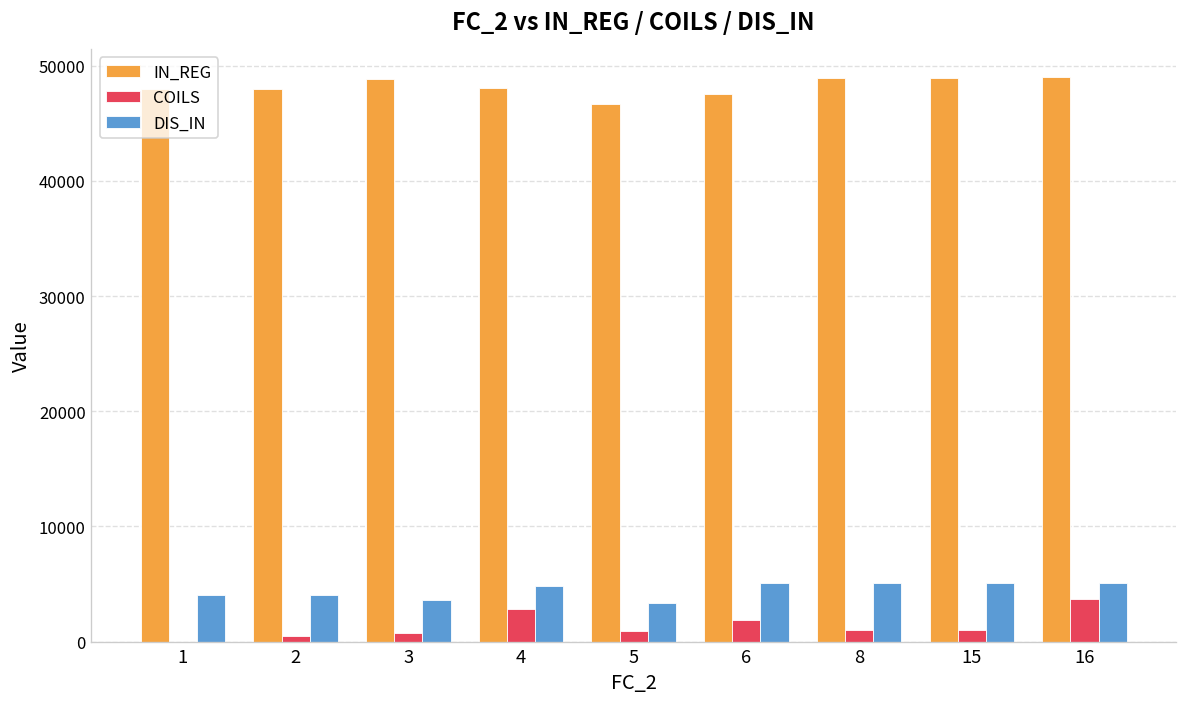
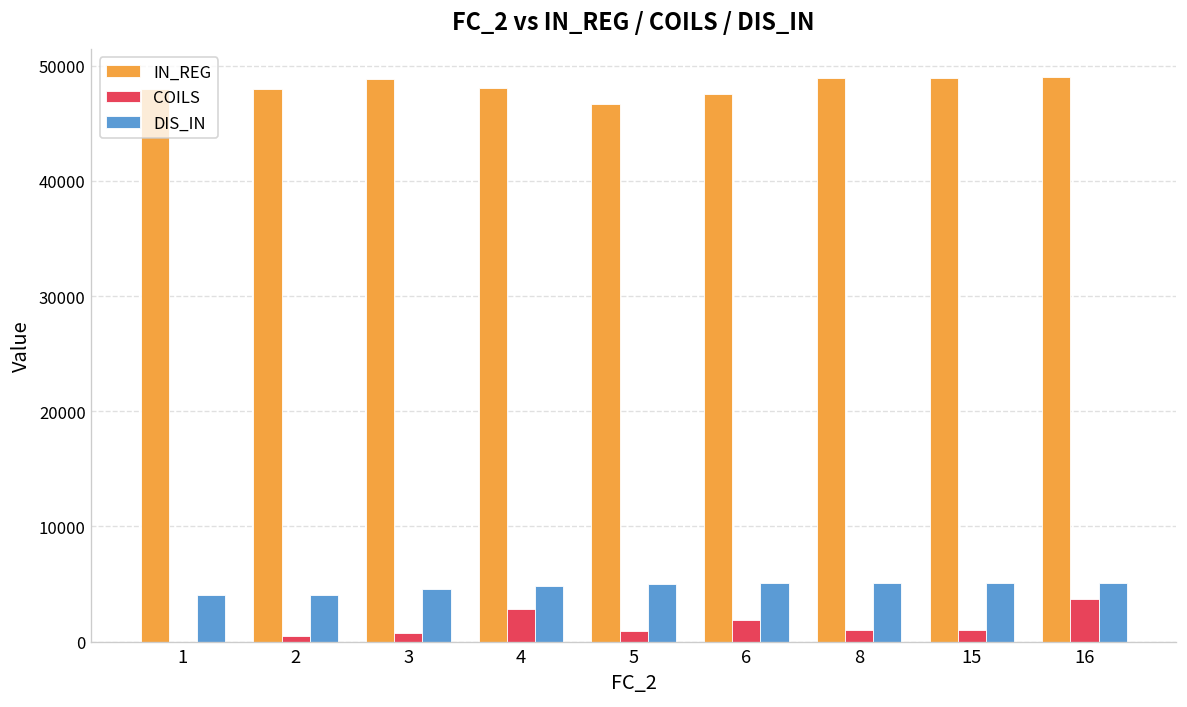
DIS_IN, 3: 4000 -> 5000
DIS_IN, 5: 3000 -> 5000
